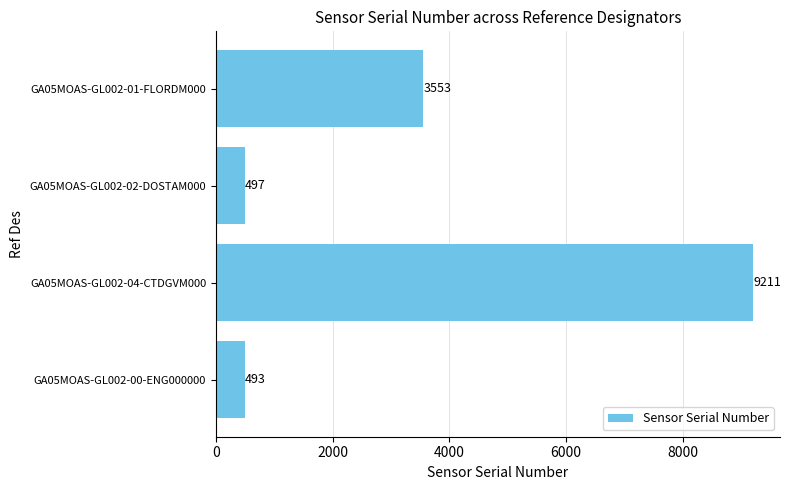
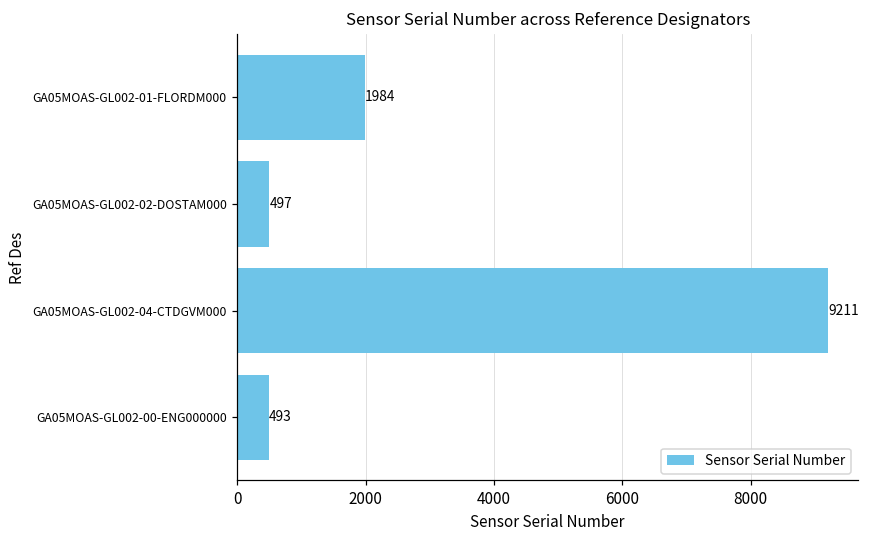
GA05MOAS-GL002-01-FLORDM000: 3553 -> 1984
